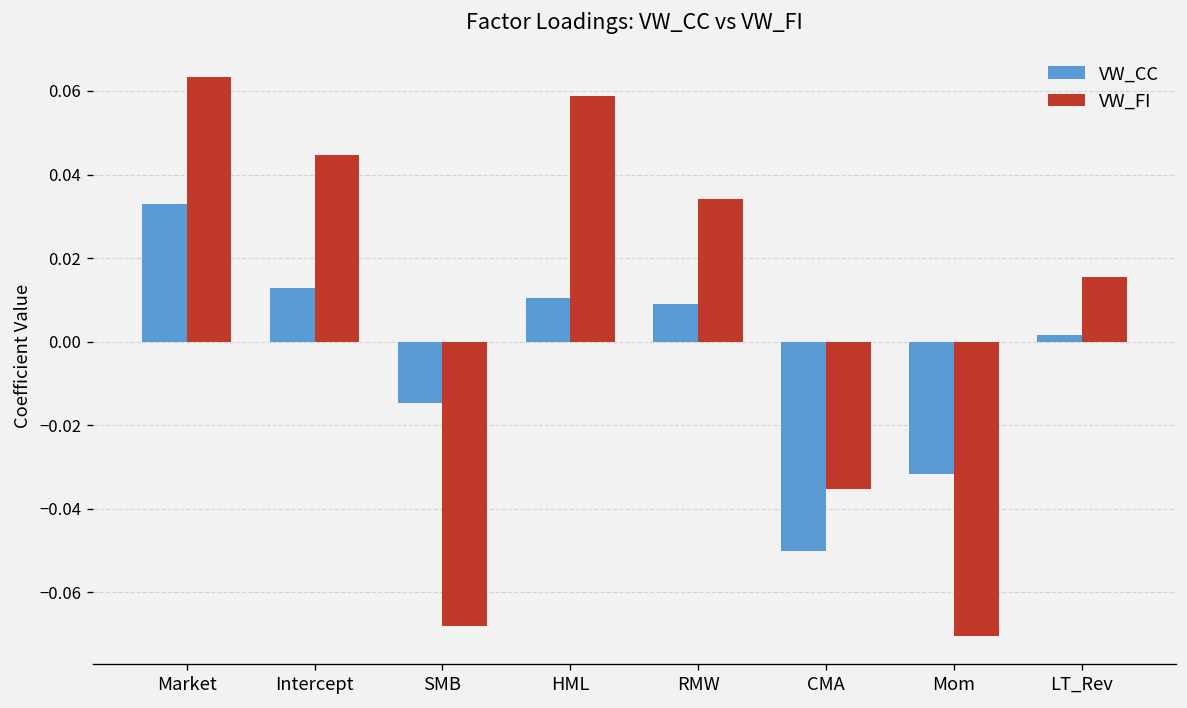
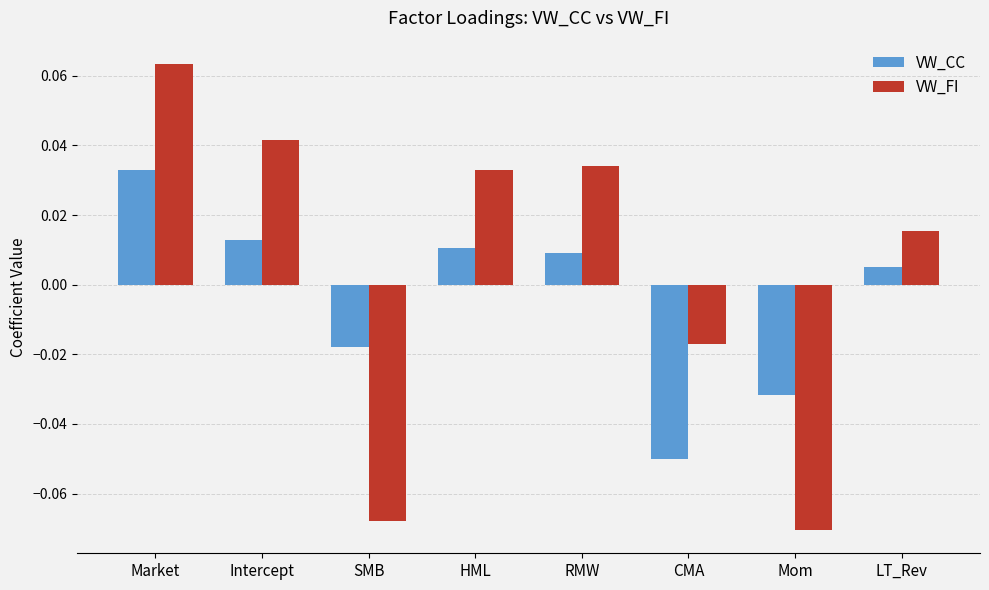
VW_FI, Intercept: 0.045 -> 0.041
VW_CC, SMB: -0.015 -> -0.018
VW_FI, HML: 0.059 -> 0.033
VW_FI, CMA: -0.035 -> -0.017
VW_CC, LT_Rev: 0.002 -> 0.005
